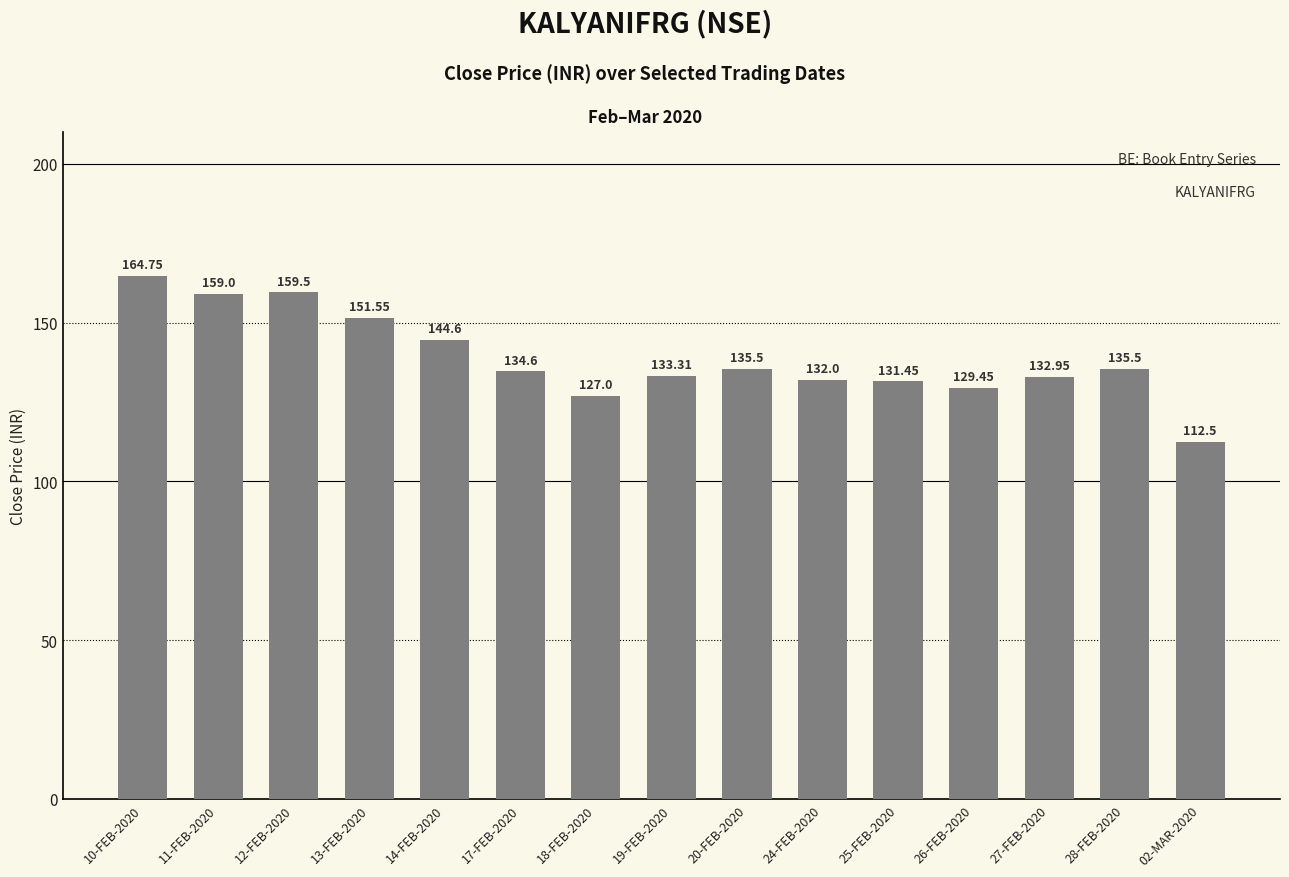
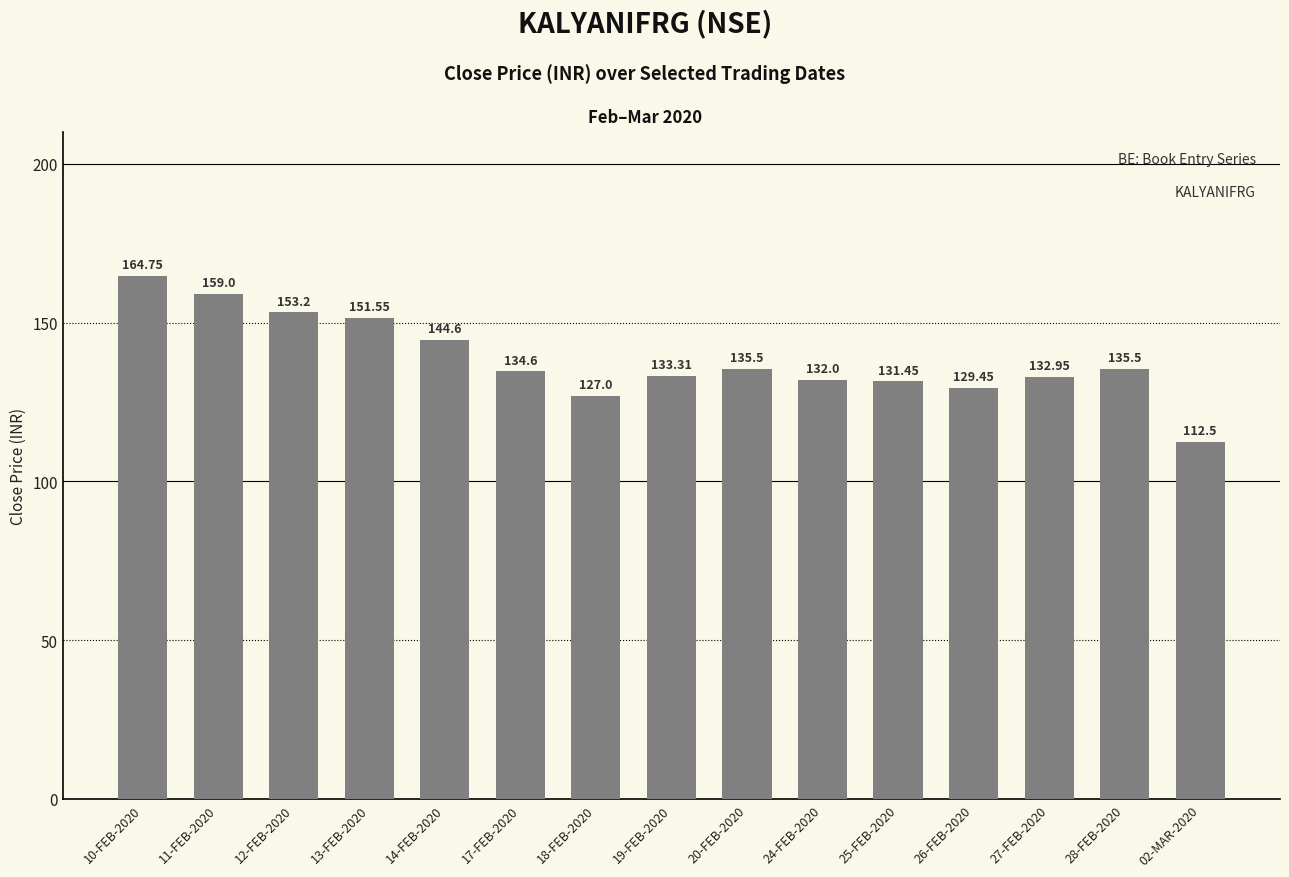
12-FEB-2020: 159.5 -> 153.2
